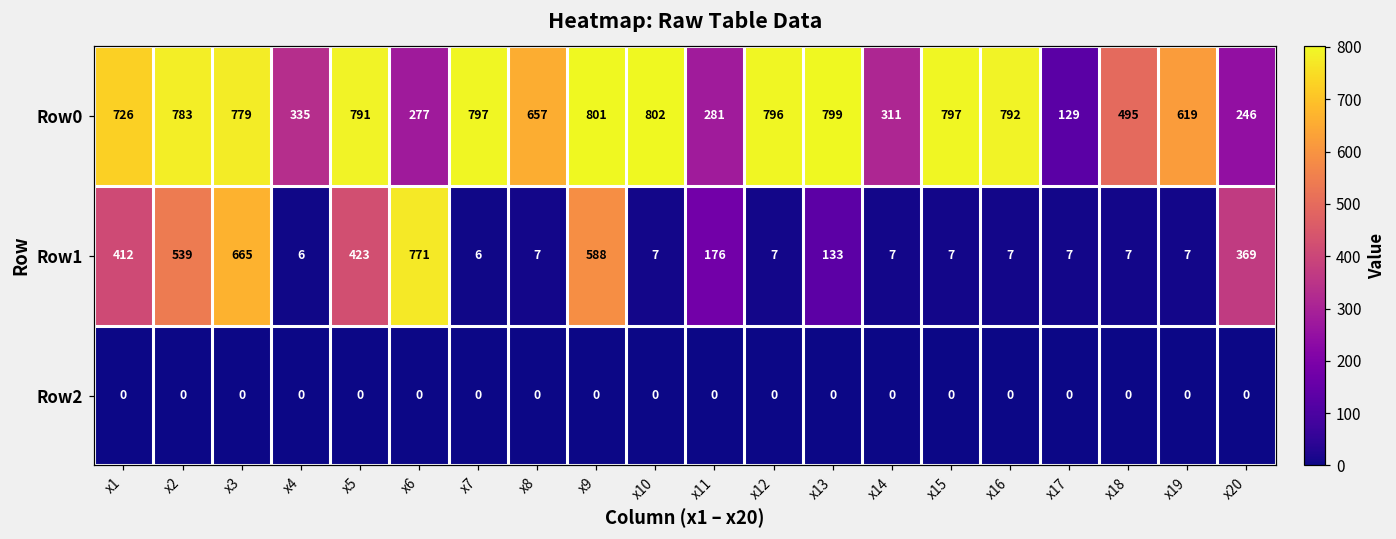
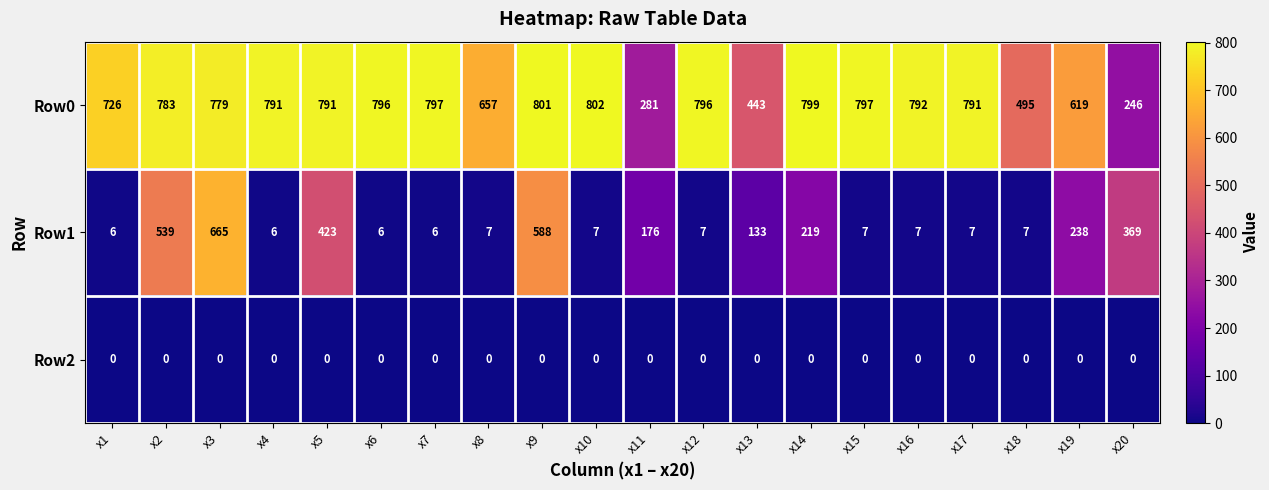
Row0, x4: 335 -> 791
Row0, x6: 277 -> 796
Row0, x13: 799 -> 443
Row0, x14: 311 -> 799
Row0, x17: 129 -> 791
Row1, x1: 412 -> 6
Row1, x6: 771 -> 6
Row1, x14: 7 -> 219
Row1, x19: 7 -> 238
